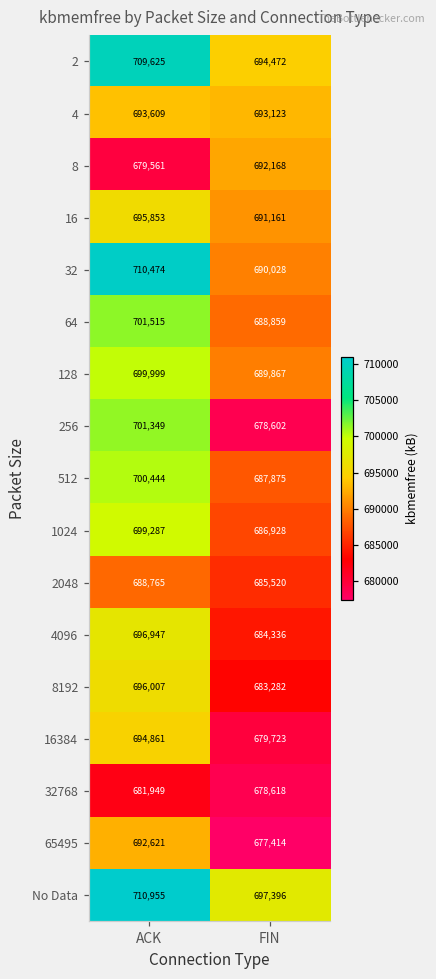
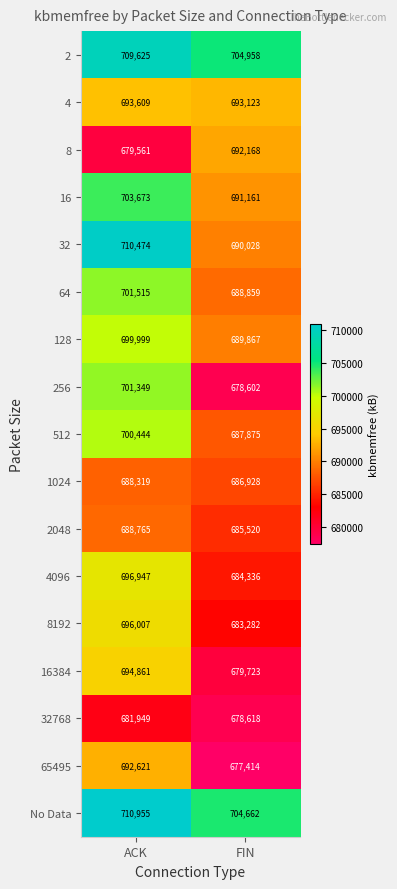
2, FIN: 694,472 -> 704,958
16, ACK: 695,853 -> 703,673
1024, ACK: 699,287 -> 688,319
No Data, FIN: 697,396 -> 704,662
